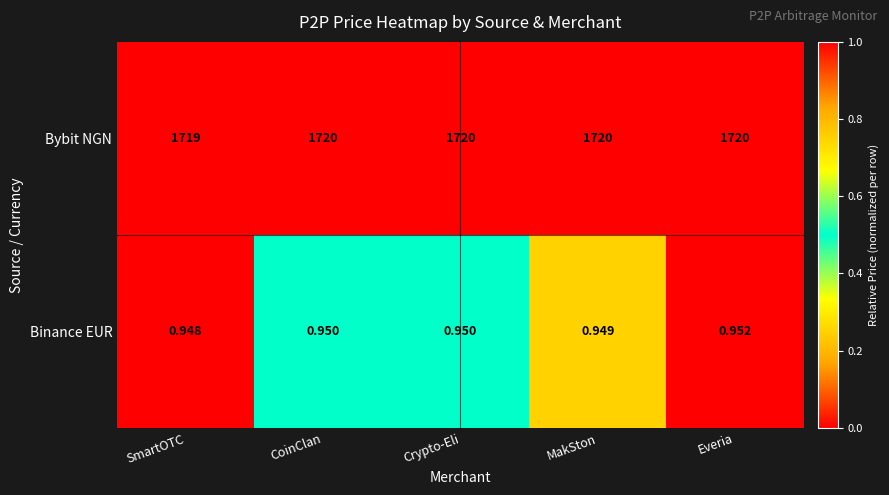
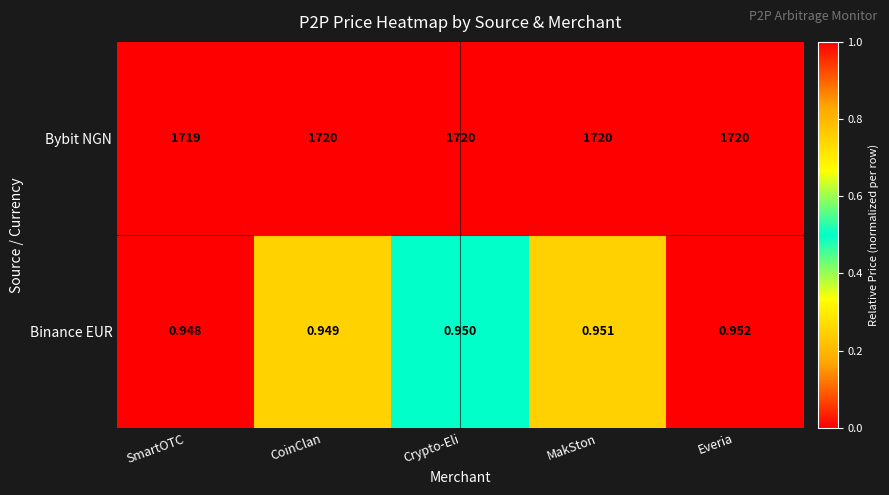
Binance EUR, CoinClan: 0.950 -> 0.949
Binance EUR, MakSton: 0.949 -> 0.951
